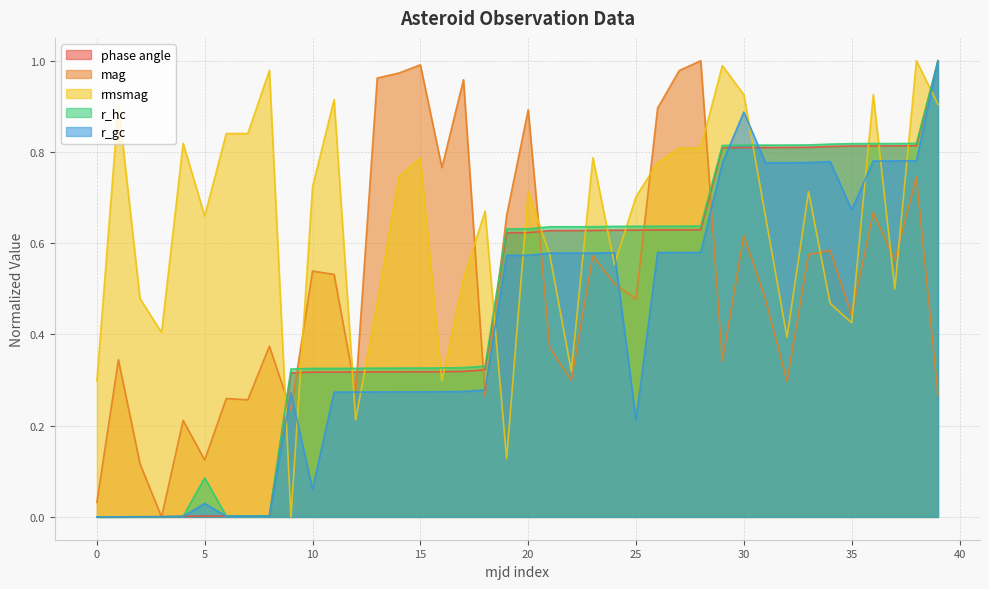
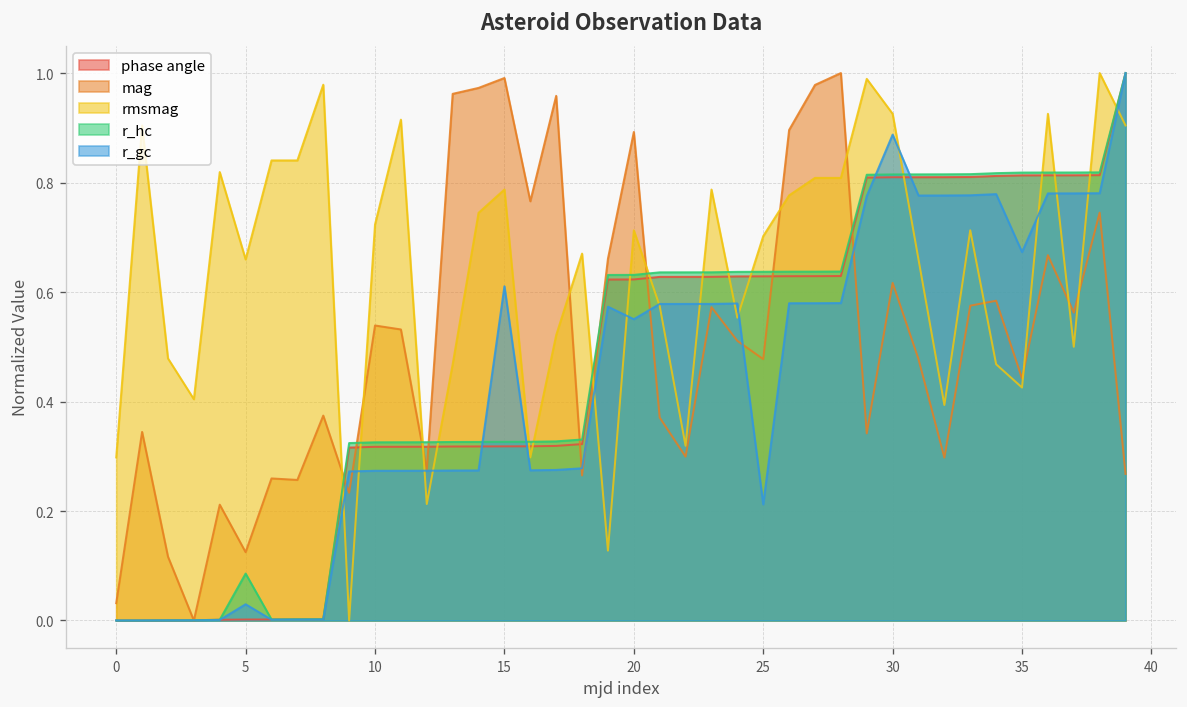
r_gc, 10: 0.06 -> 0.27
r_gc, 15: 0.27 -> 0.61
r_gc, 20: 0.57 -> 0.55
